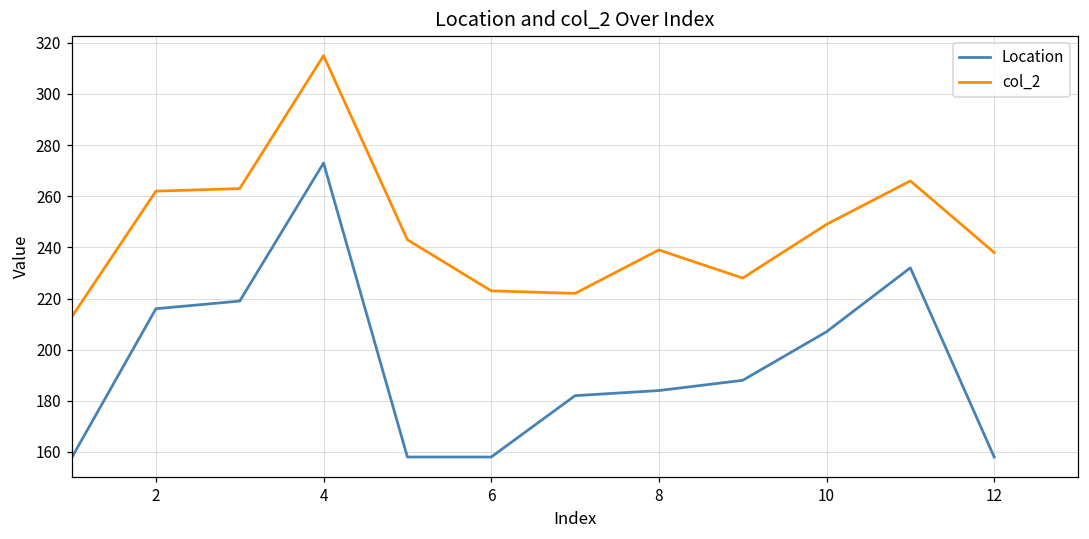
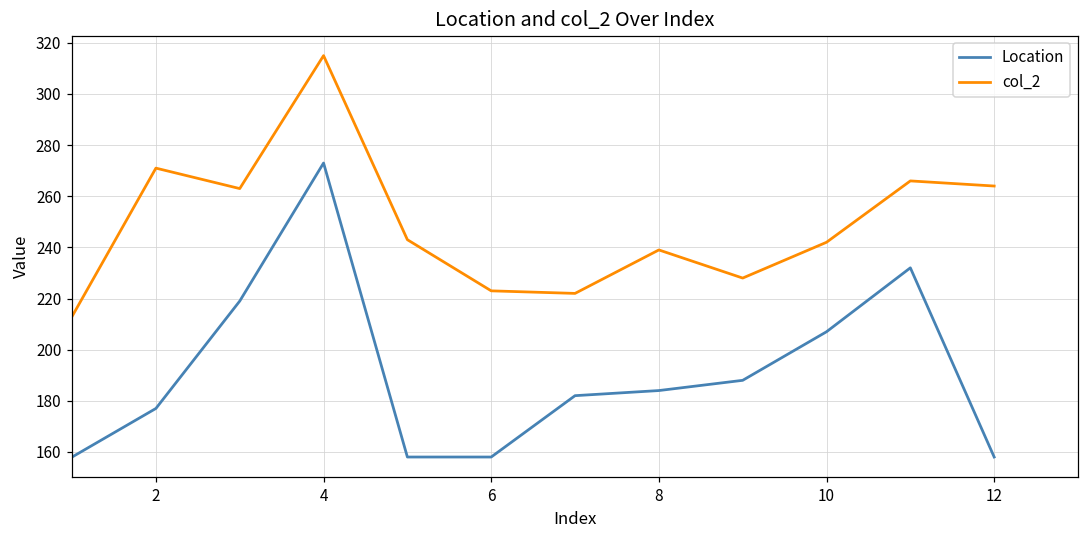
Location, 2: 216 -> 177
col_2, 2: 262 -> 271
col_2, 10: 249 -> 242
col_2, 12: 238 -> 264
